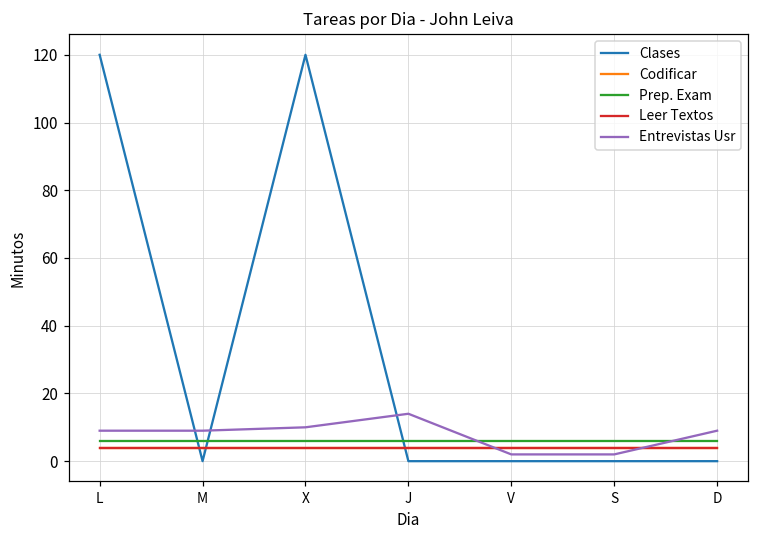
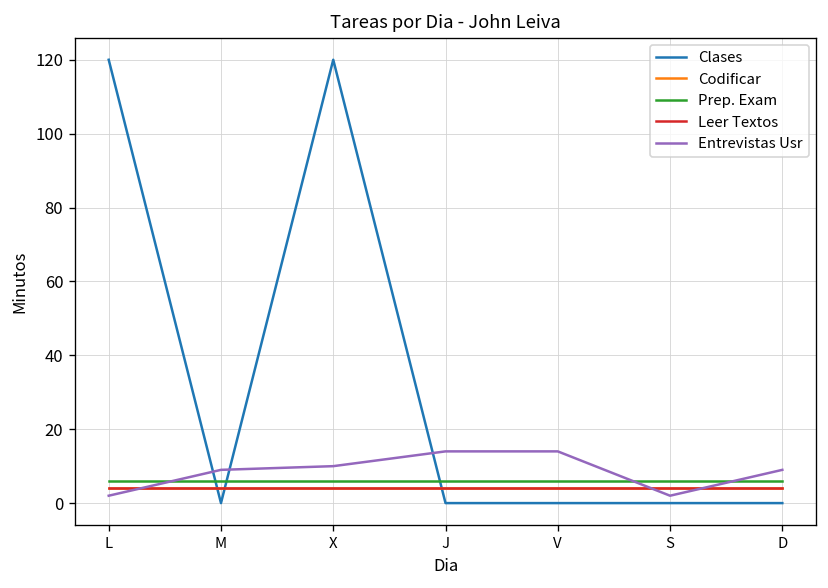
Entrevistas Usr, L: 9 -> 2
Entrevistas Usr, V: 2 -> 14
